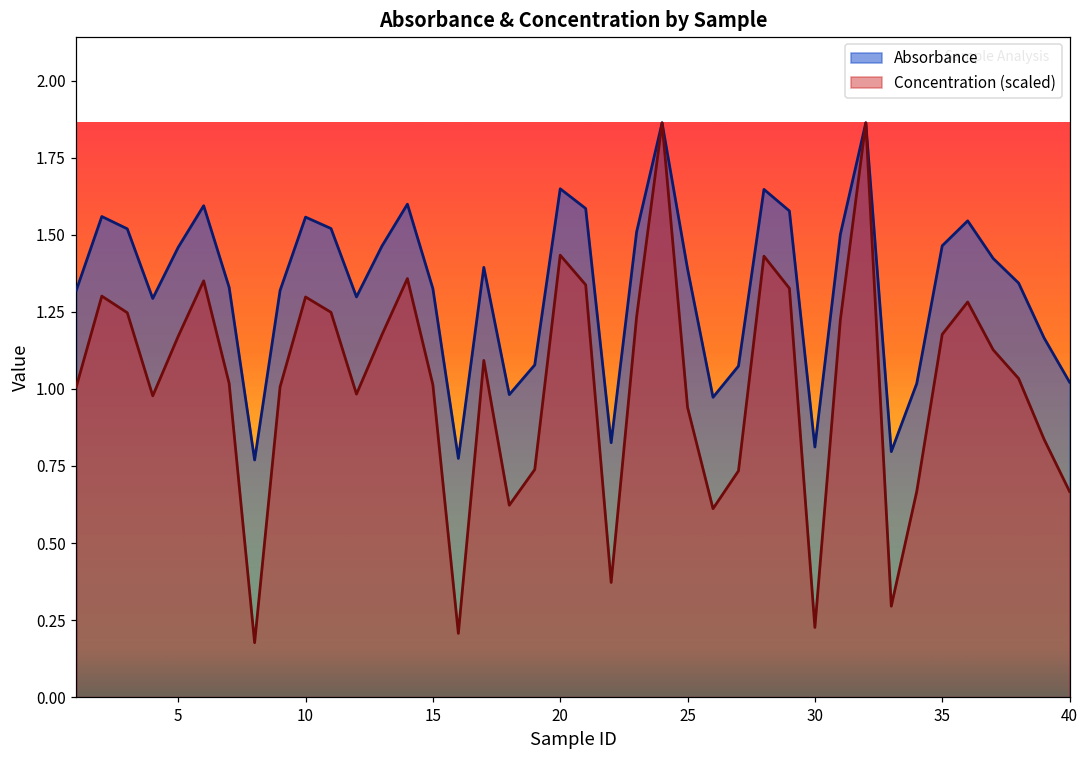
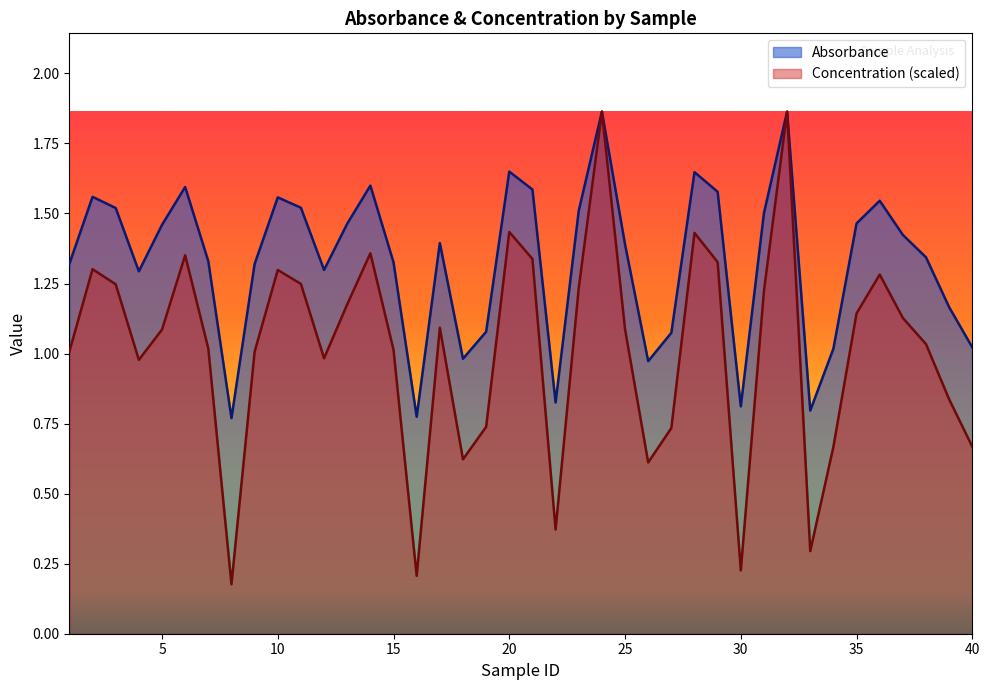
Concentration (scaled), 5: 1.17 -> 1.09
Concentration (scaled), 25: 0.94 -> 1.09
Concentration (scaled), 35: 1.18 -> 1.14
